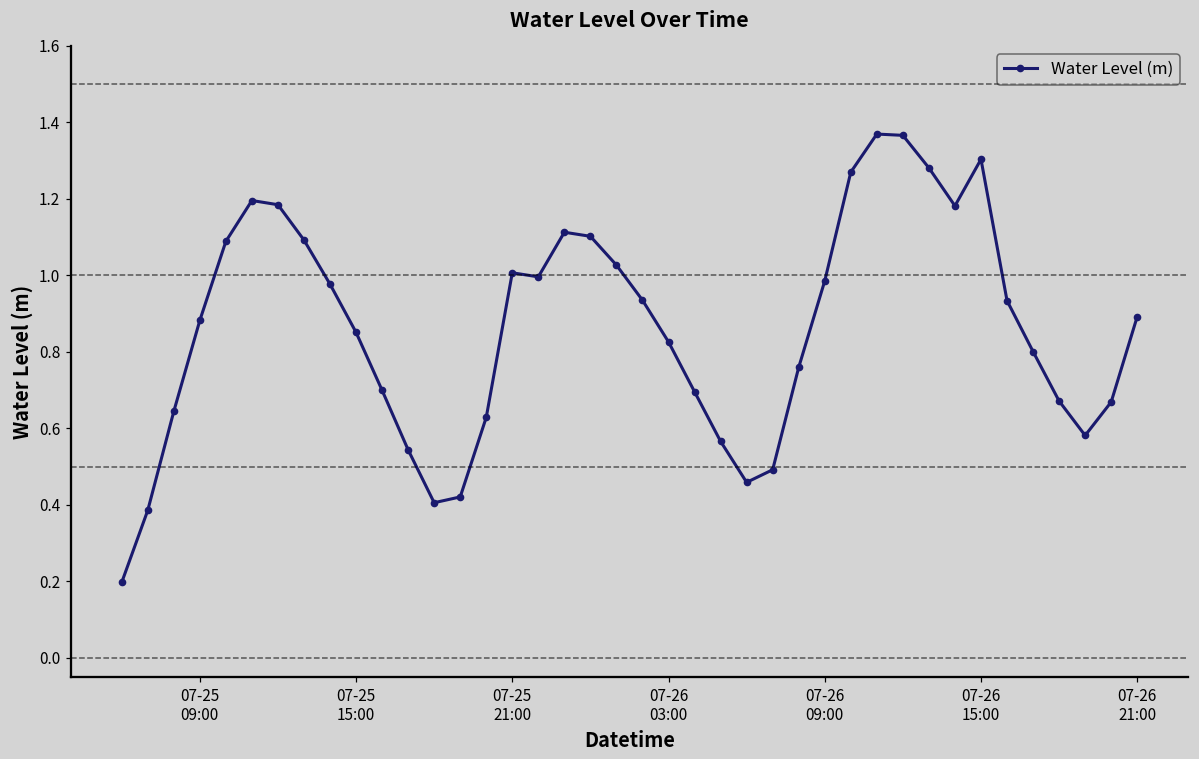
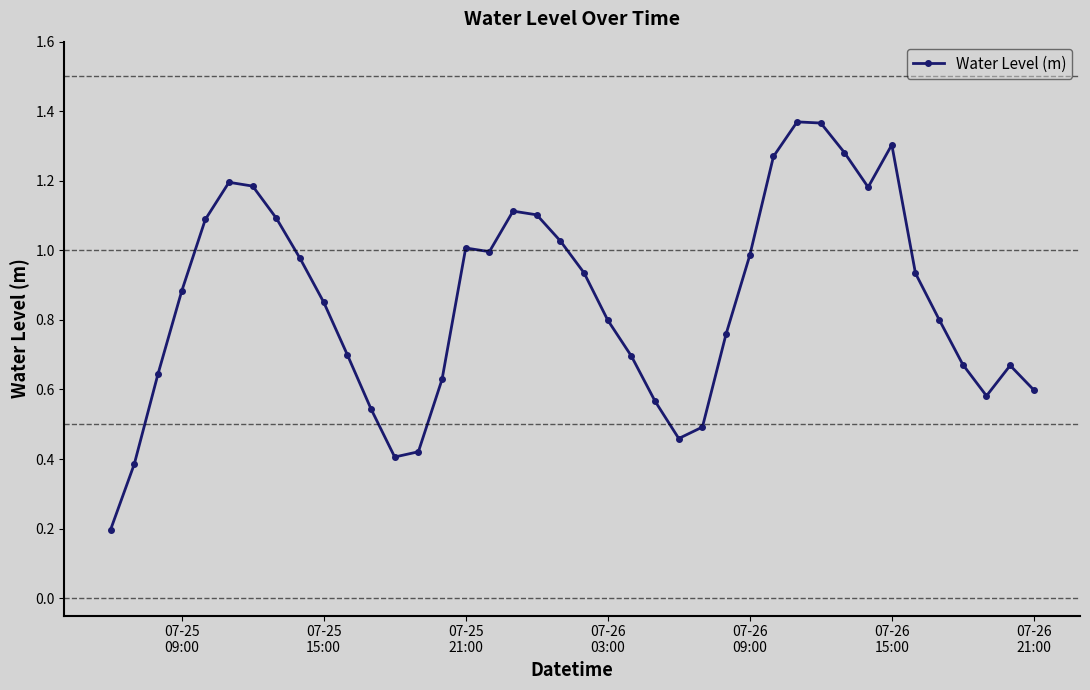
07-26 03:00: 0.83 -> 0.80
07-26 21:00: 0.89 -> 0.60
